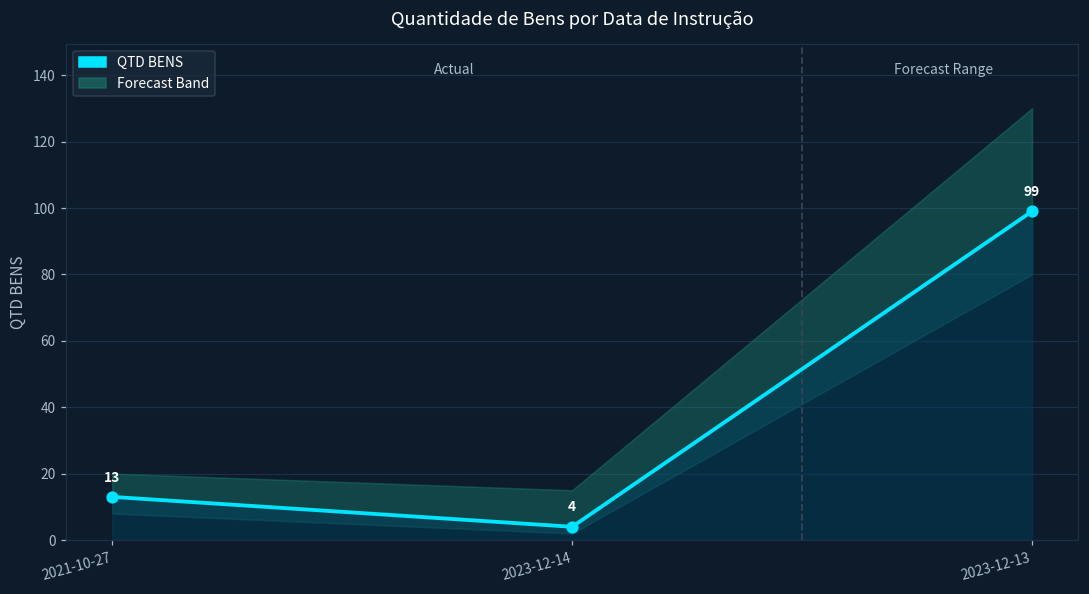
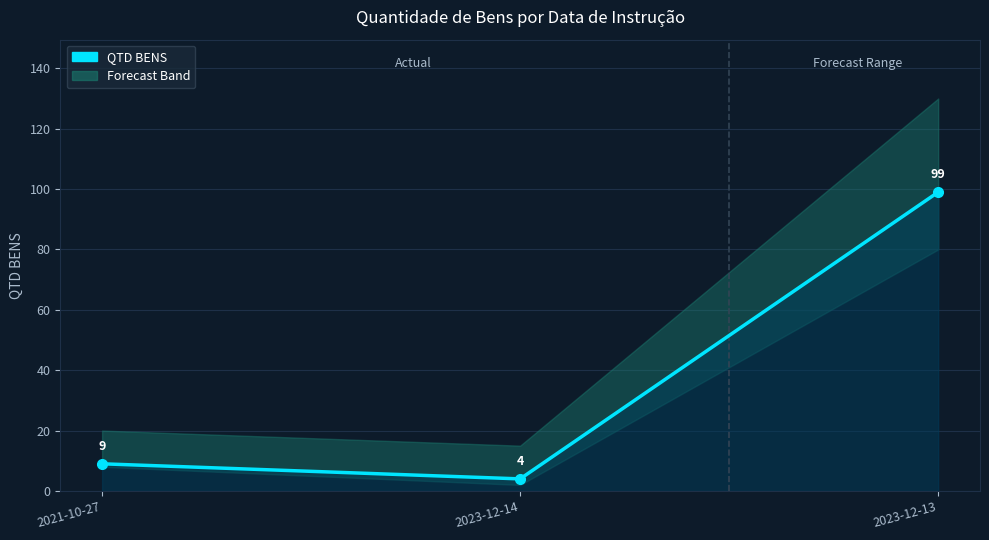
QTD BENS, 2021-10-27: 13 -> 9
